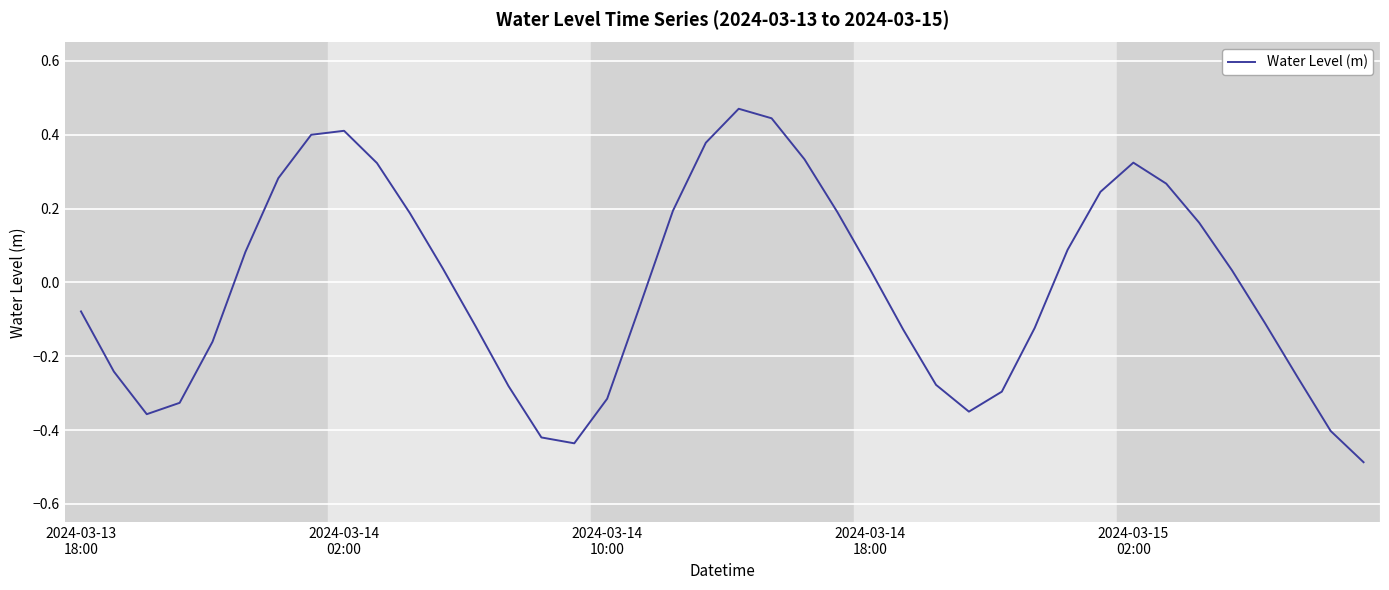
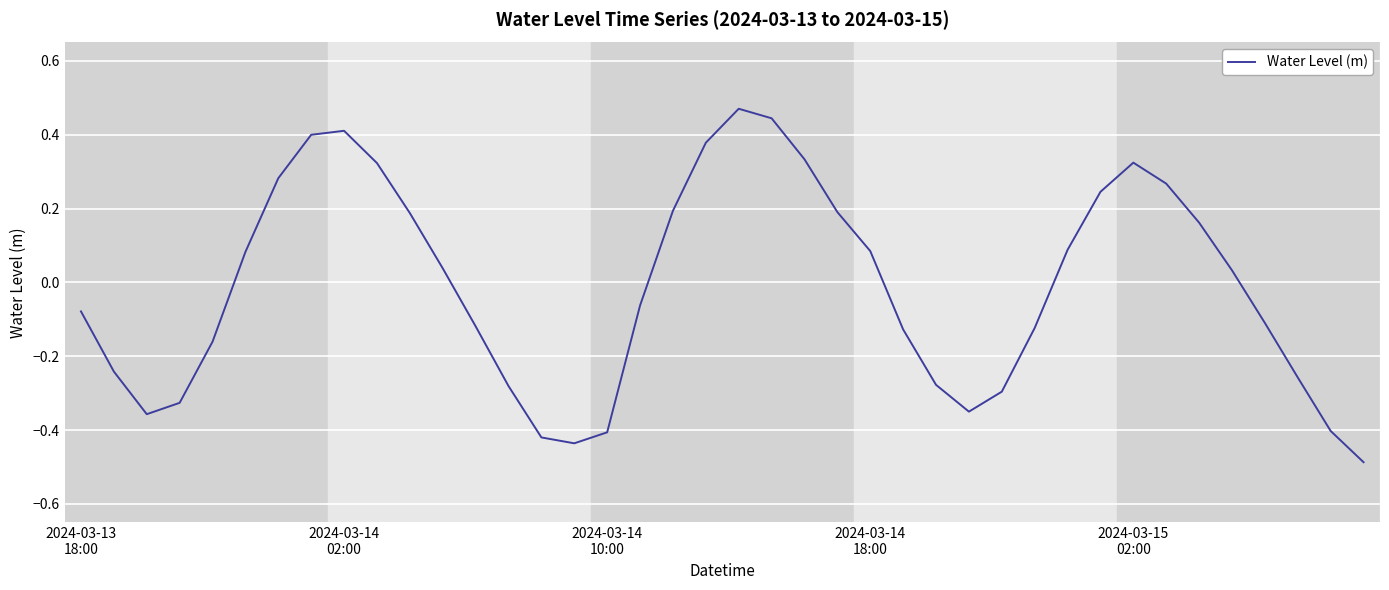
2024-03-14 10:00: -0.32 -> -0.41
2024-03-14 18:00: 0.03 -> 0.09
